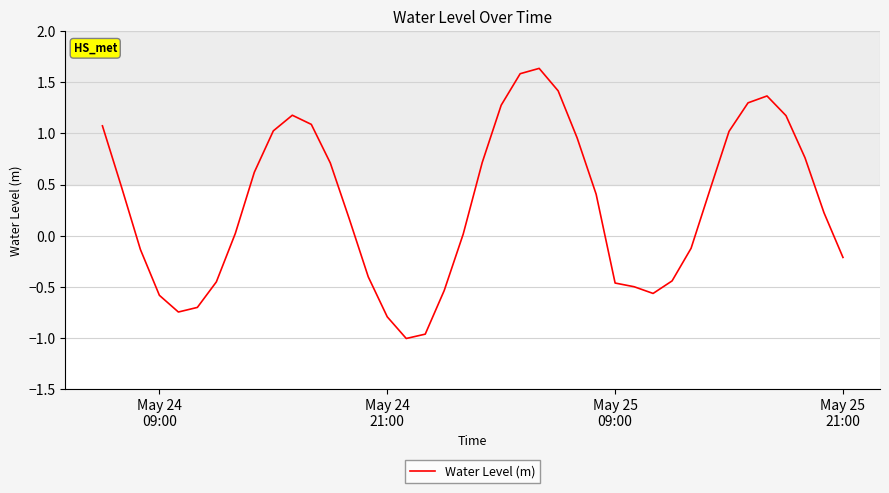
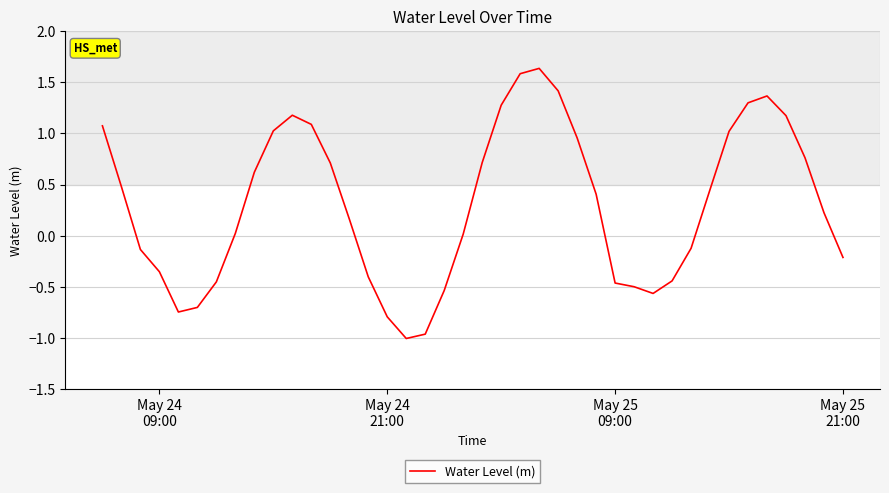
May 24 09:00: -0.58 -> -0.35
